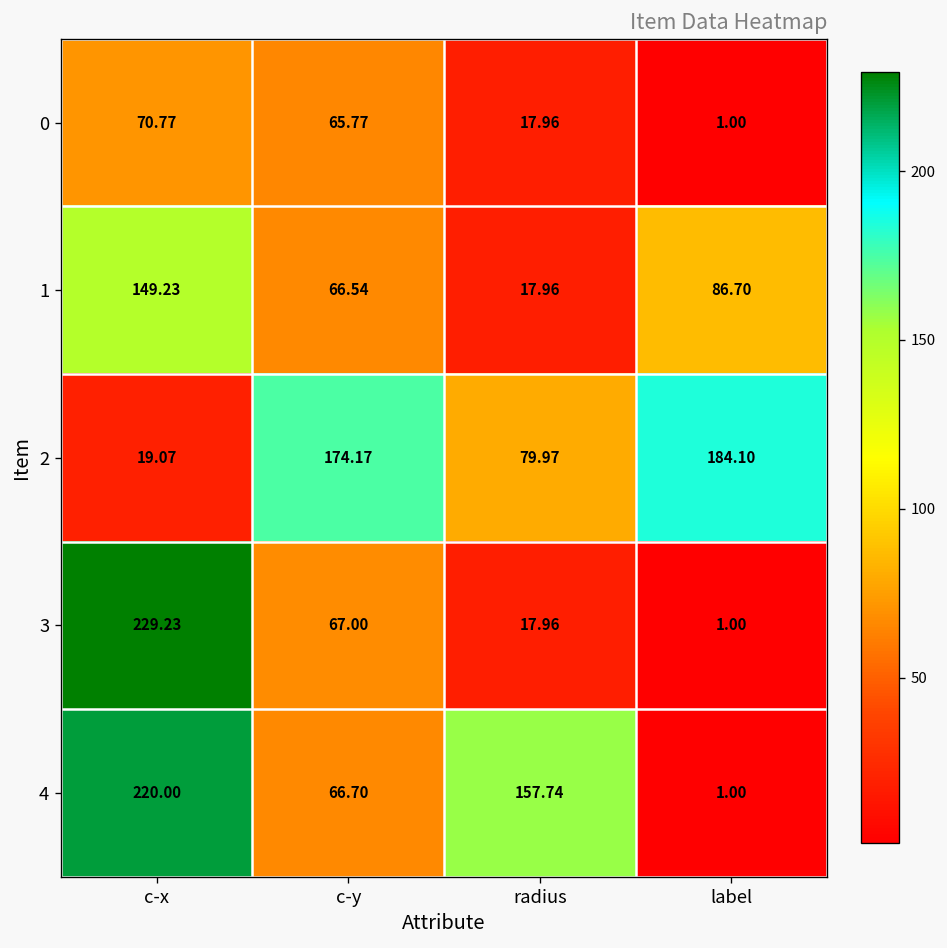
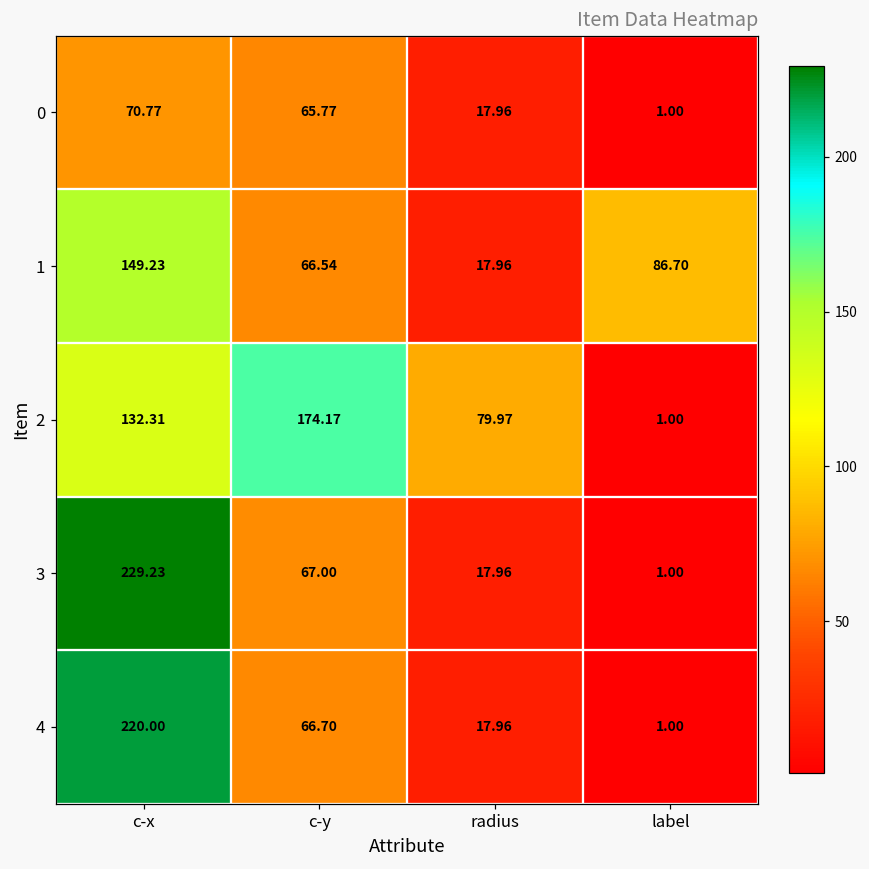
2, c-x: 19.07 -> 132.31
2, label: 184.10 -> 1.00
4, radius: 157.74 -> 17.96
